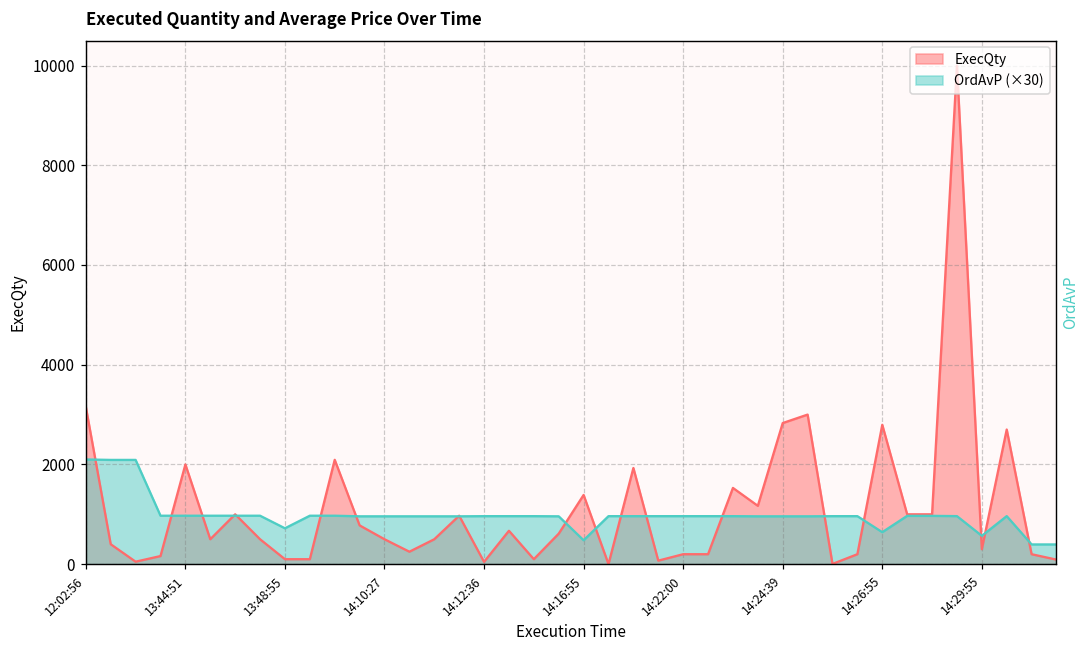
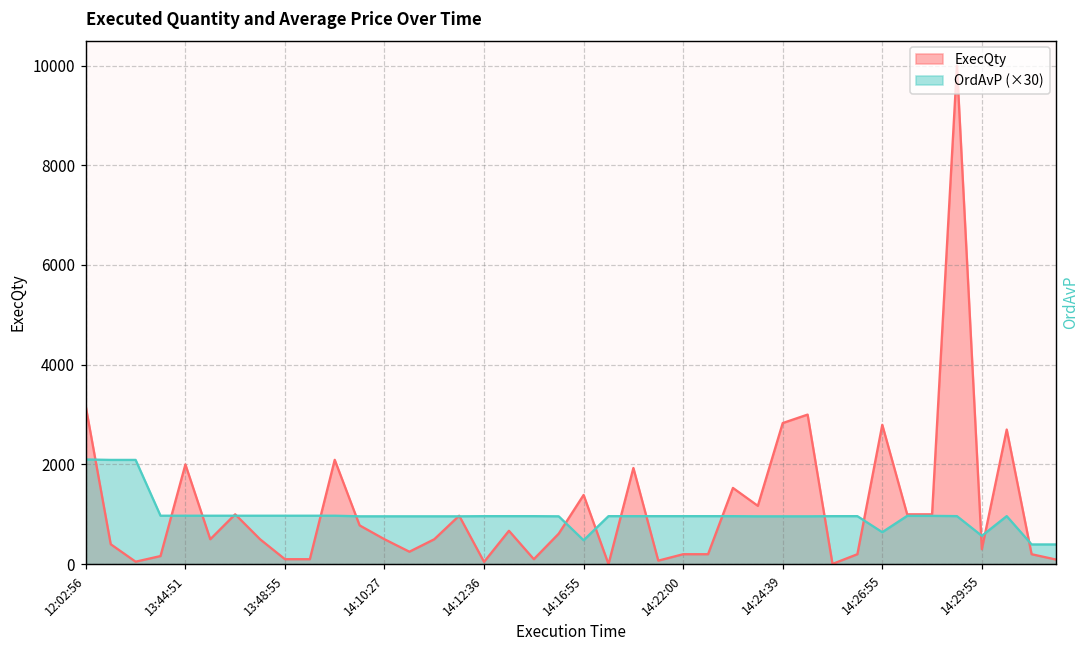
OrdAvP (×30), 13:48:55: 700 -> 1000
